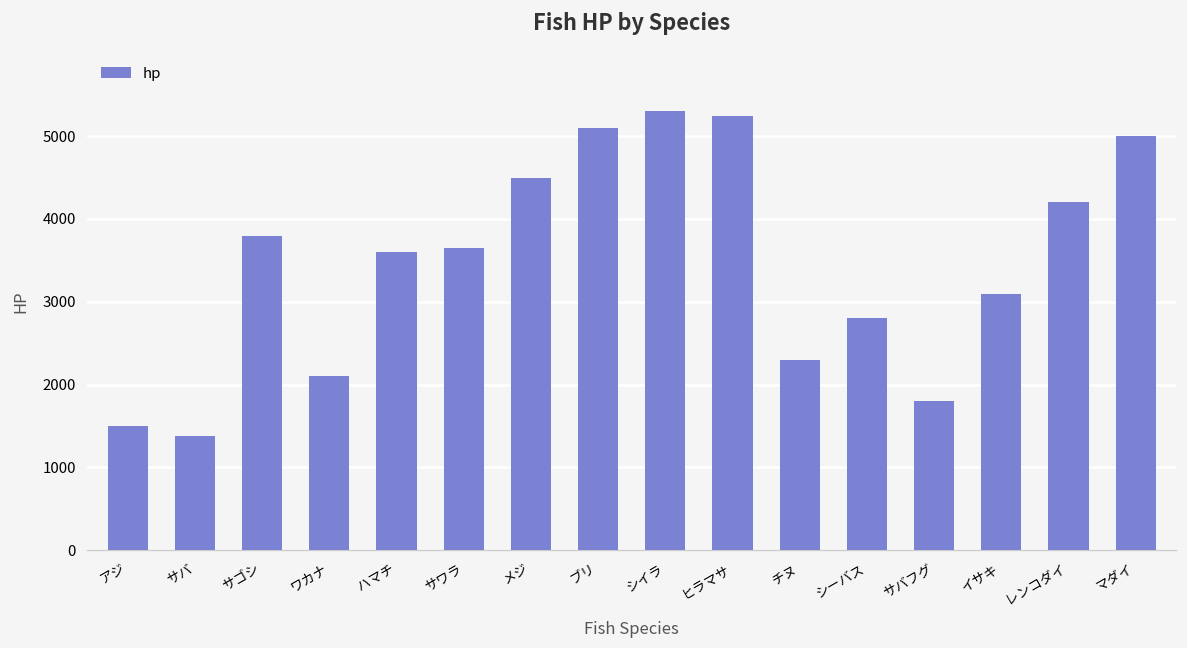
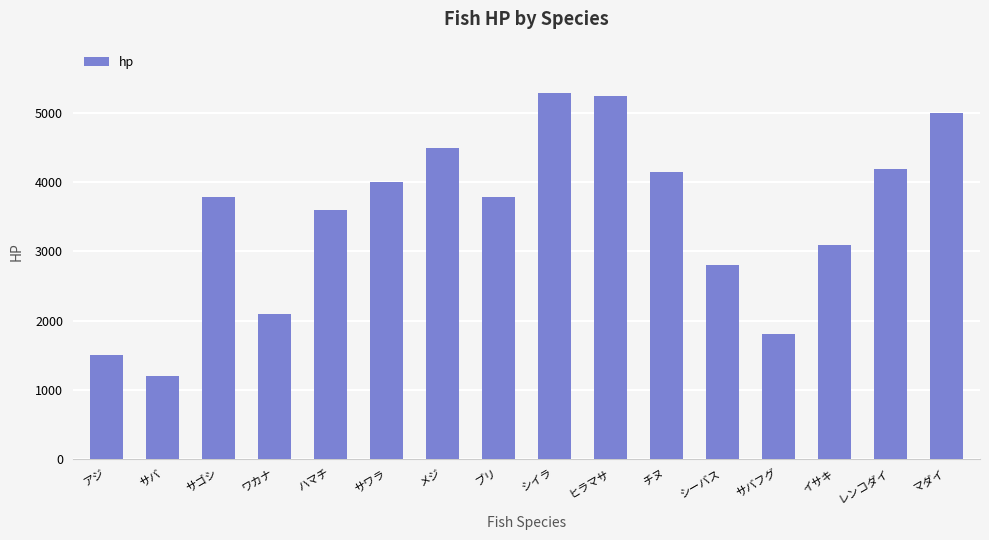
サバ: 1400 -> 1200
サワラ: 3700 -> 4000
ブリ: 5100 -> 3800
チヌ: 2300 -> 4100
